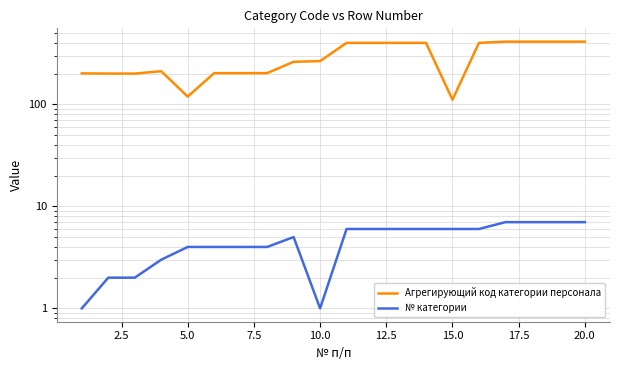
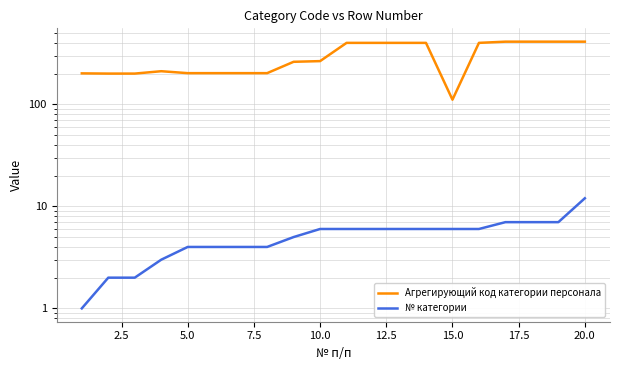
Агрегирующий код категории персонала, 5.0: 120 -> 200
№ категории, 10.0: 1 -> 6
№ категории, 20.0: 7 -> 12
